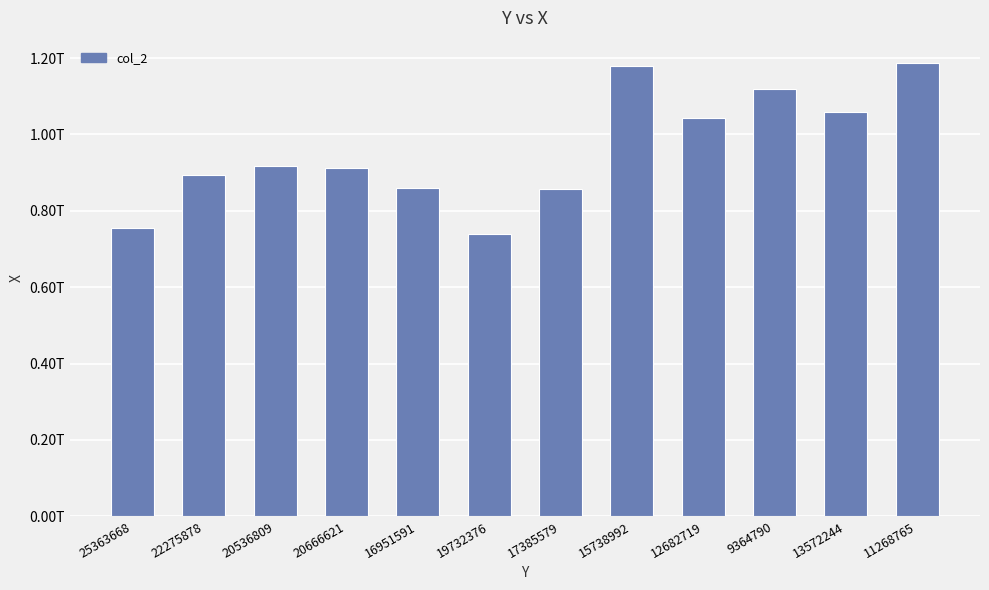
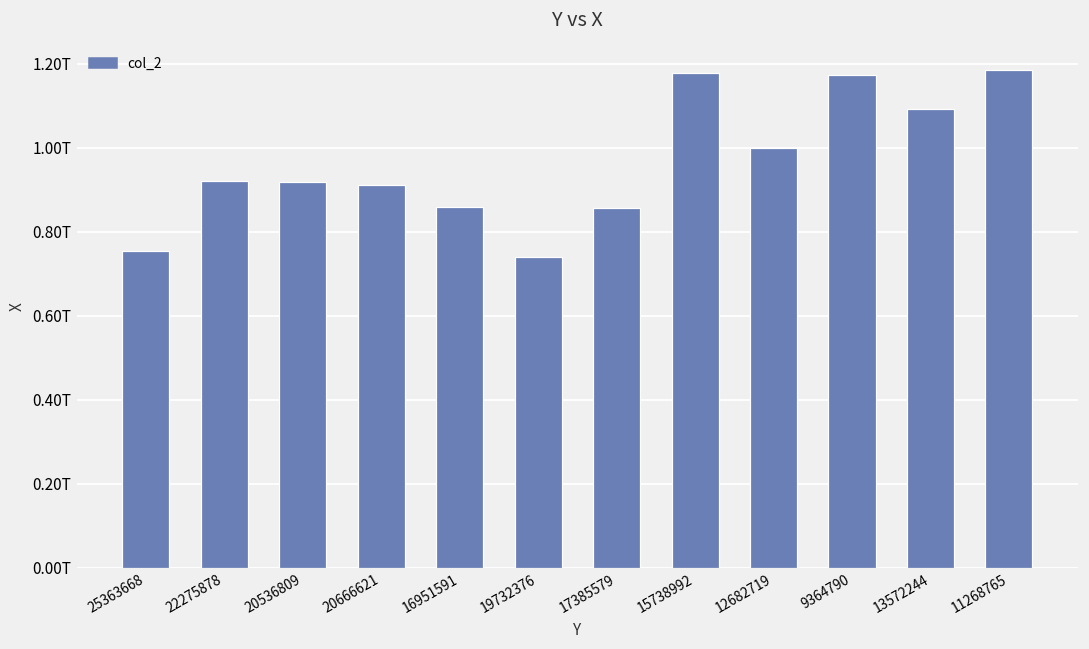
22275878: 0.89T -> 0.92T
12682719: 1.04T -> 1.00T
9364790: 1.12T -> 1.17T
13572244: 1.06T -> 1.09T
